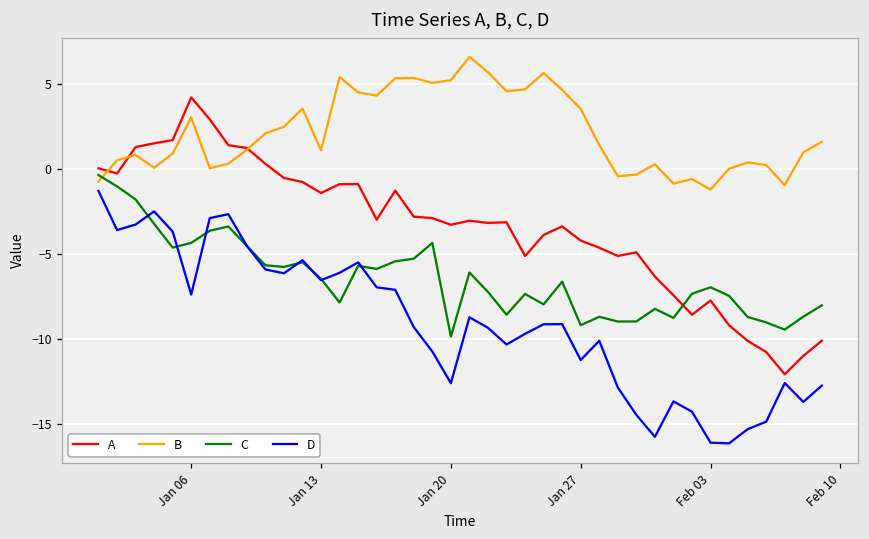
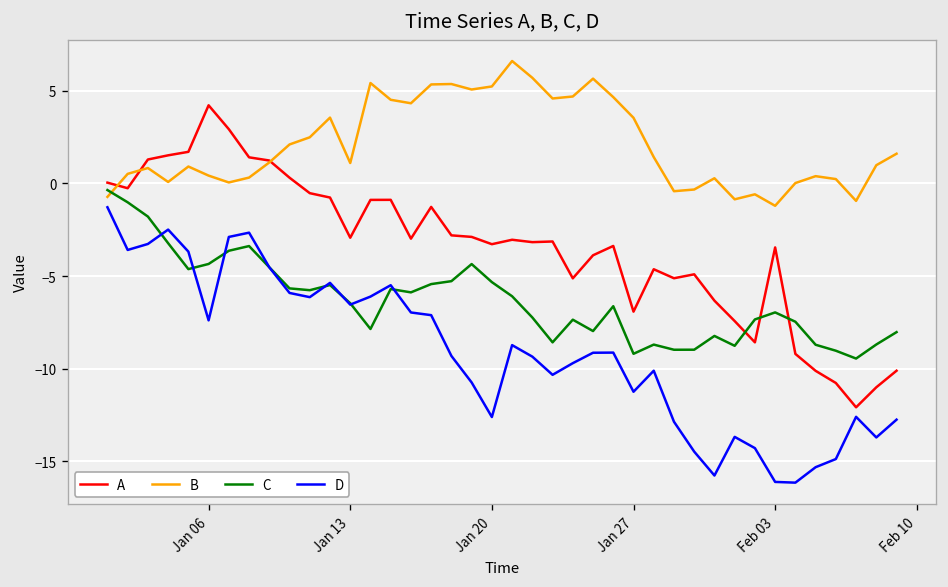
B, Jan 06: 3.0 -> 0.4
A, Jan 13: -1.4 -> -2.9
C, Jan 20: -9.9 -> -5.3
A, Jan 27: -4.2 -> -6.9
A, Feb 03: -7.7 -> -3.5
